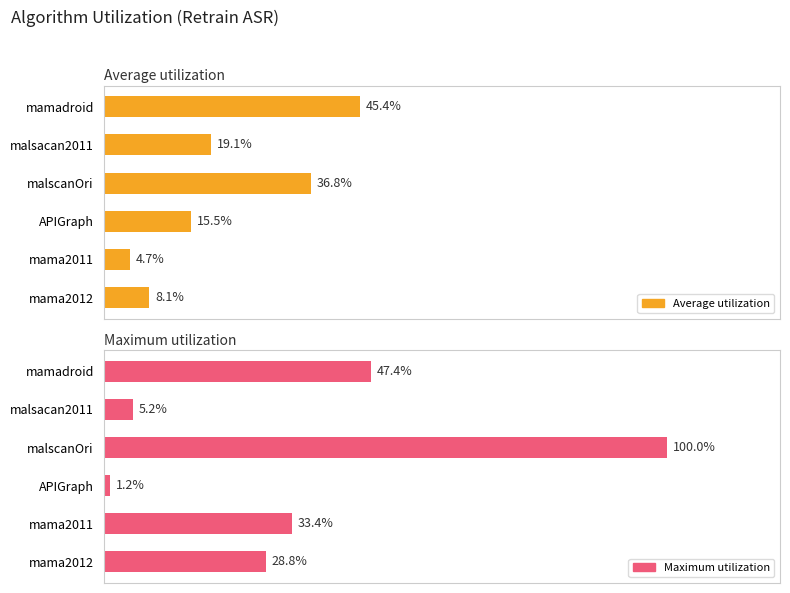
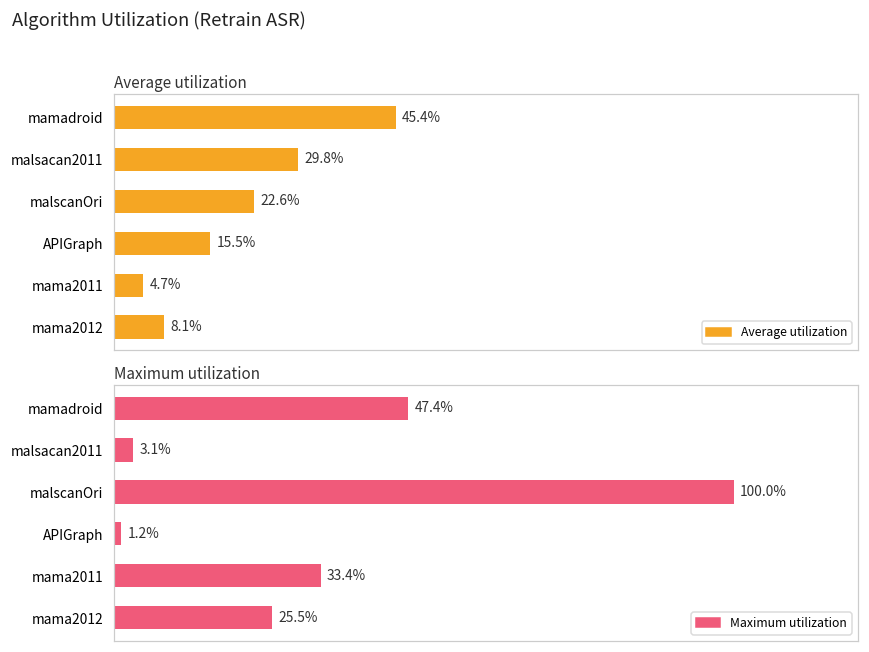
Average utilization, malsacan2011: 19.1% -> 29.8%
Average utilization, malscanOri: 36.8% -> 22.6%
Maximum utilization, malsacan2011: 5.2% -> 3.1%
Maximum utilization, mama2012: 28.8% -> 25.5%
